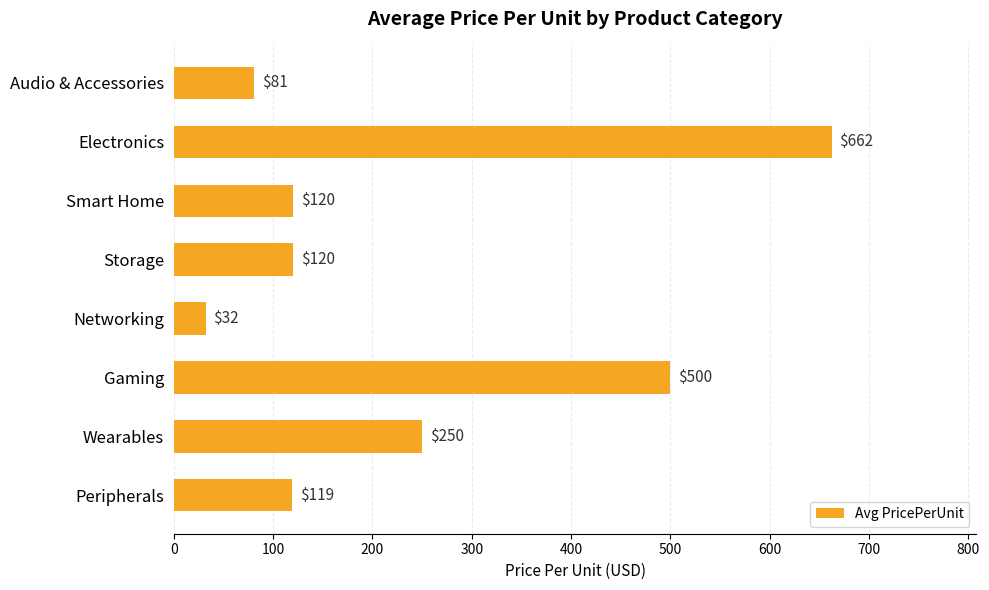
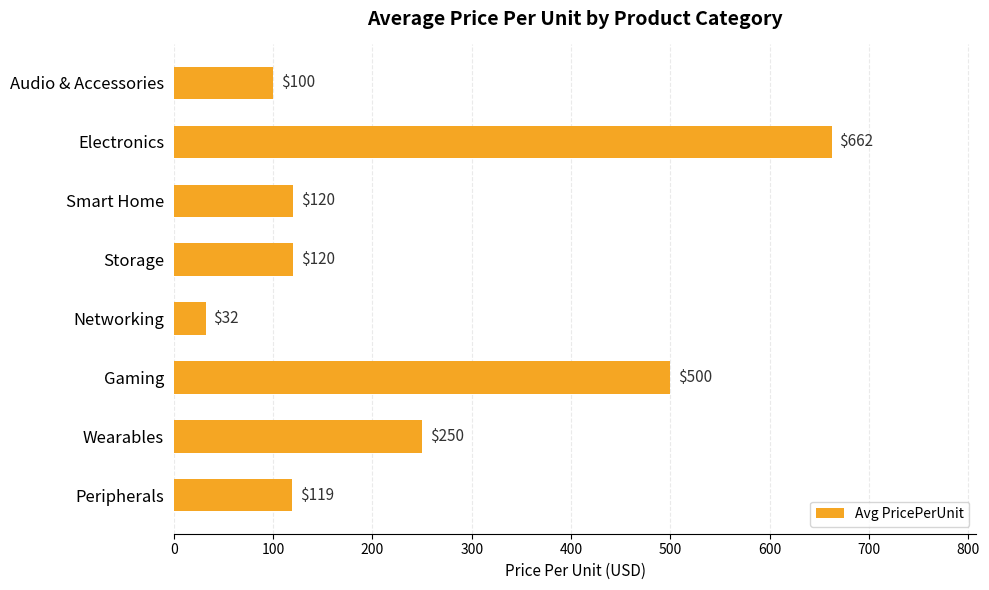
Audio & Accessories: $81 -> $100
